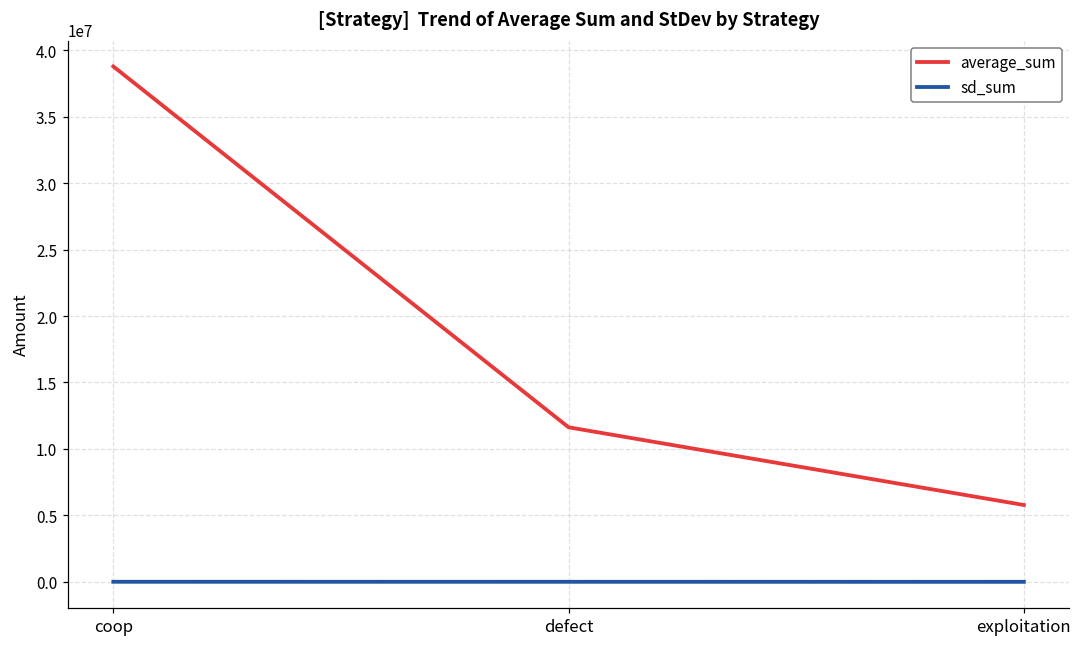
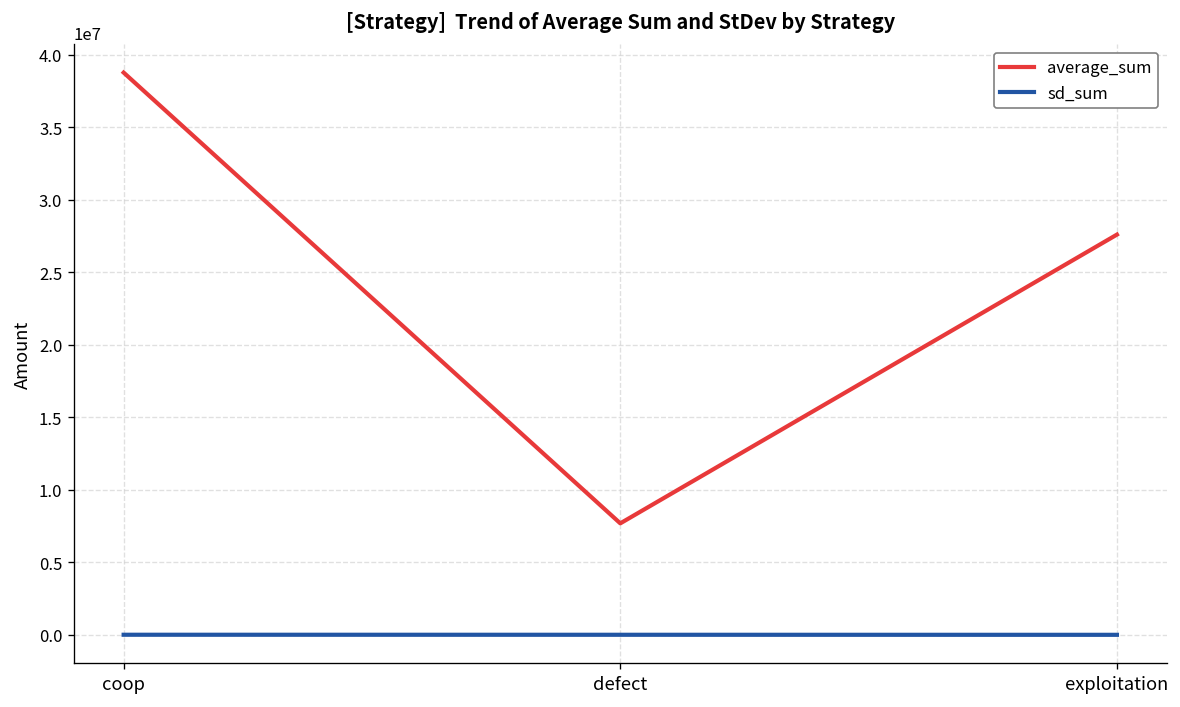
average_sum, defect: 11600000 -> 7700000
average_sum, exploitation: 5800000 -> 27600000
